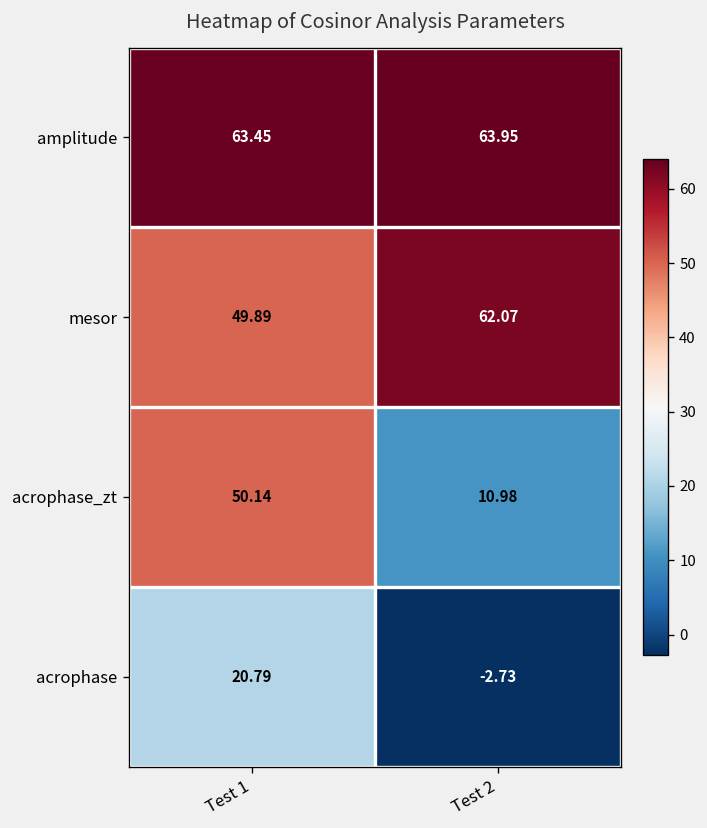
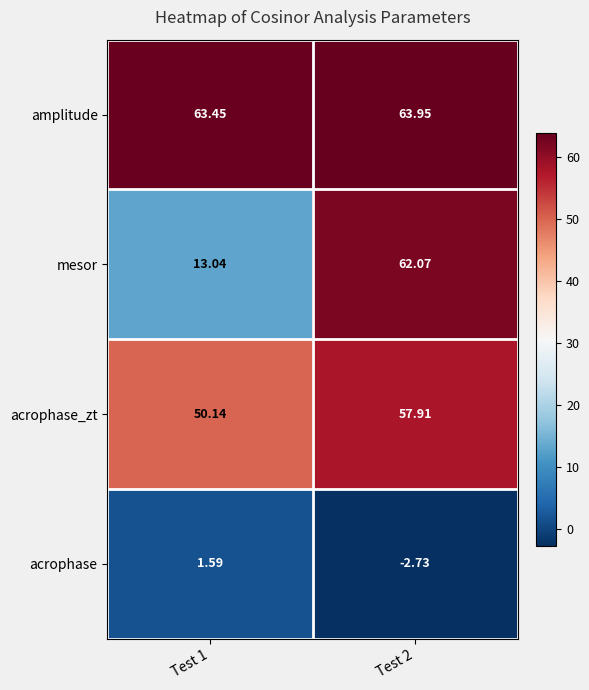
mesor, Test 1: 49.89 -> 13.04
acrophase_zt, Test 2: 10.98 -> 57.91
acrophase, Test 1: 20.79 -> 1.59
